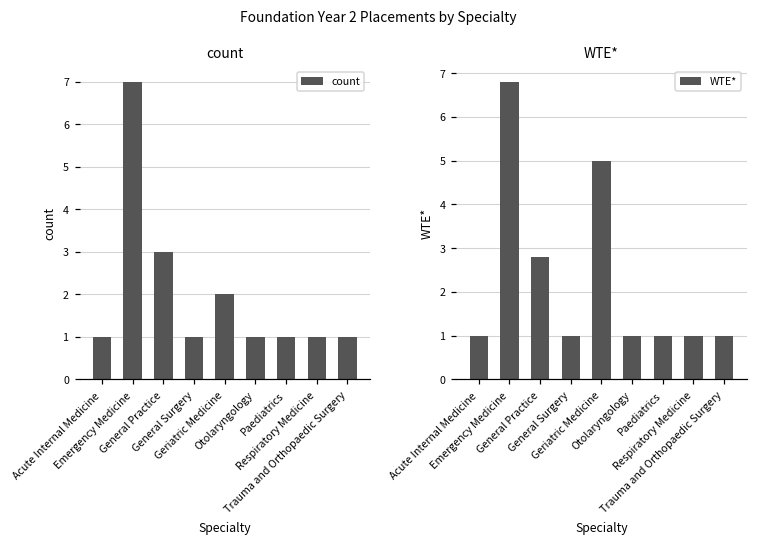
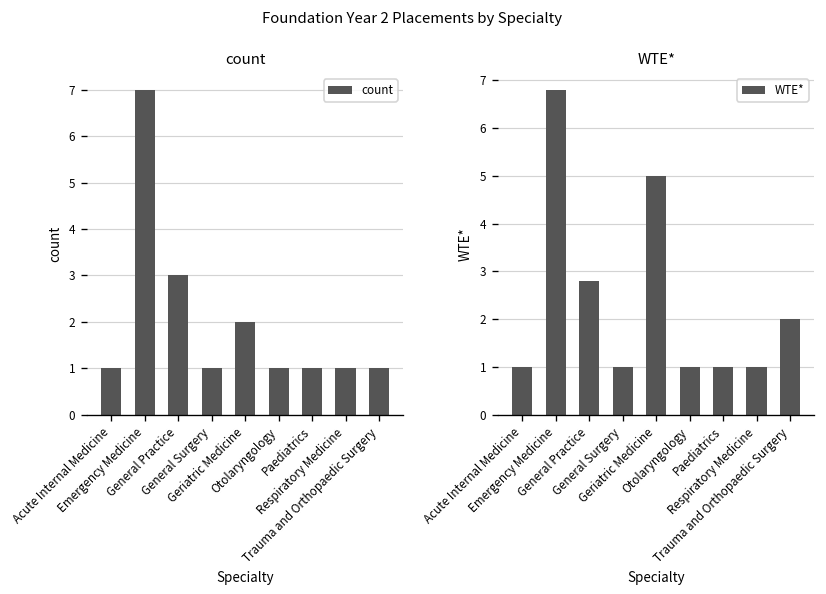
WTE*, Trauma and Orthopaedic Surgery: 1 -> 2
